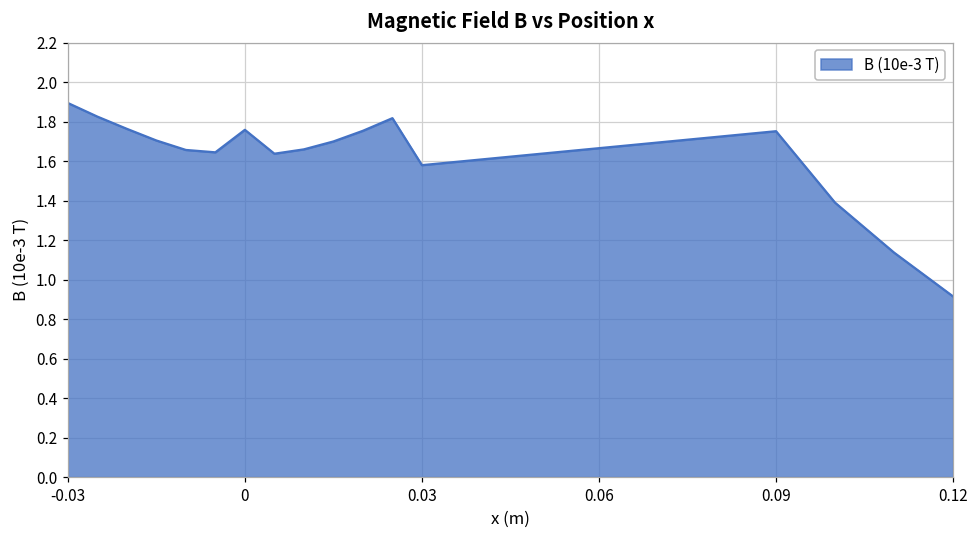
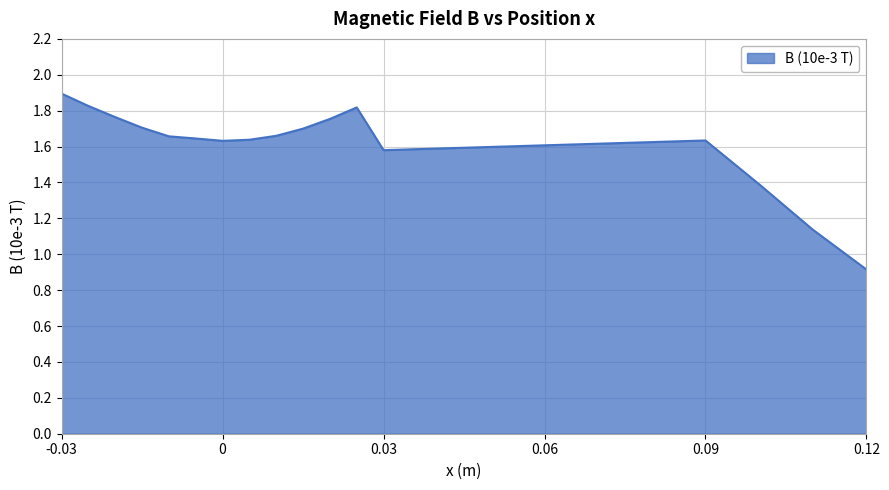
0: 1.76 -> 1.63
0.09: 1.75 -> 1.63
